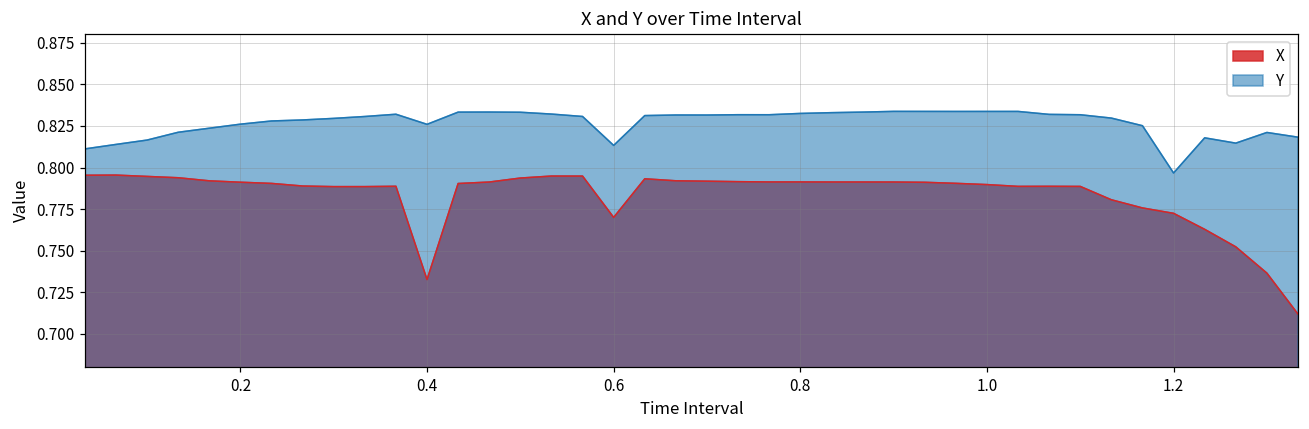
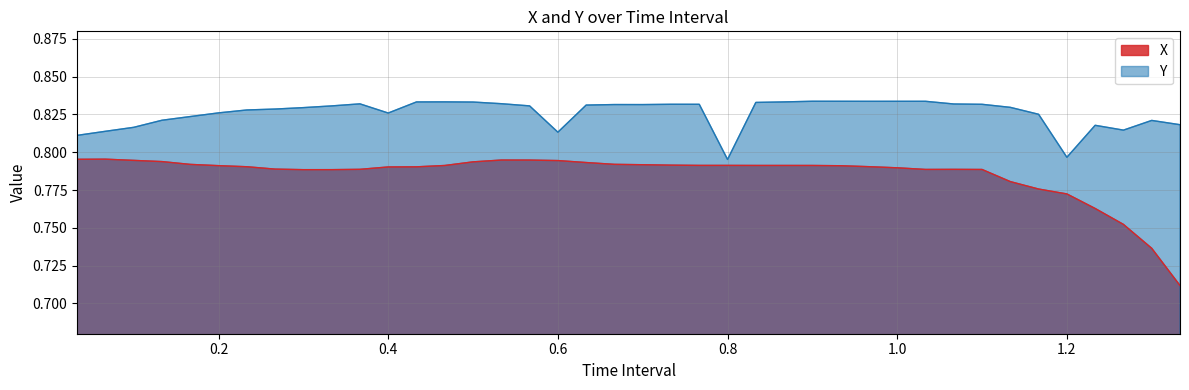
X, 0.4: 0.733 -> 0.790
X, 0.6: 0.770 -> 0.795
Y, 0.8: 0.833 -> 0.795
